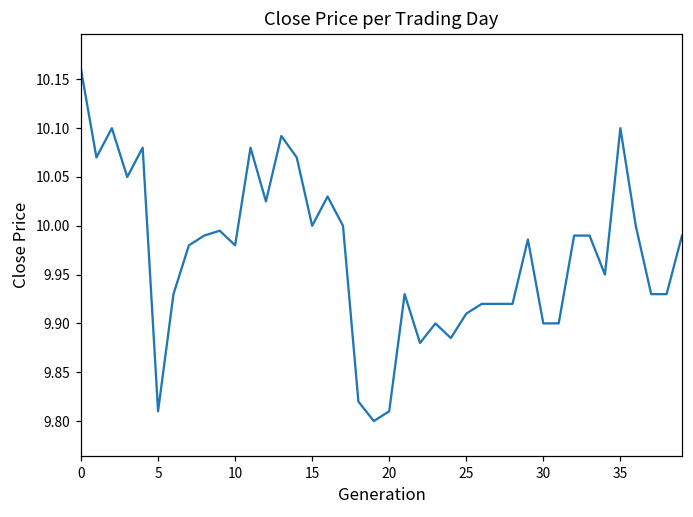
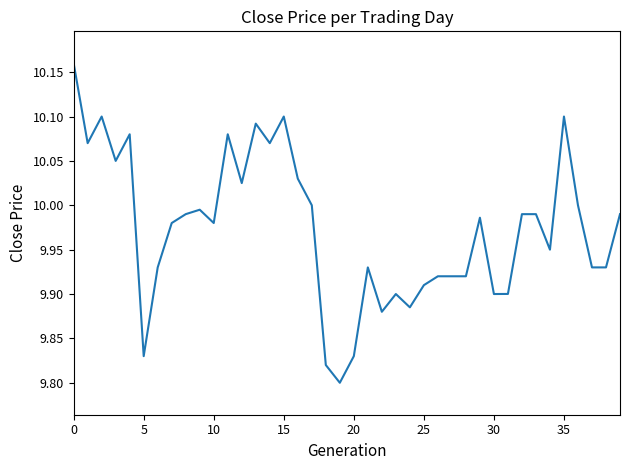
5: 9.81 -> 9.83
15: 10.0 -> 10.1
20: 9.81 -> 9.83
